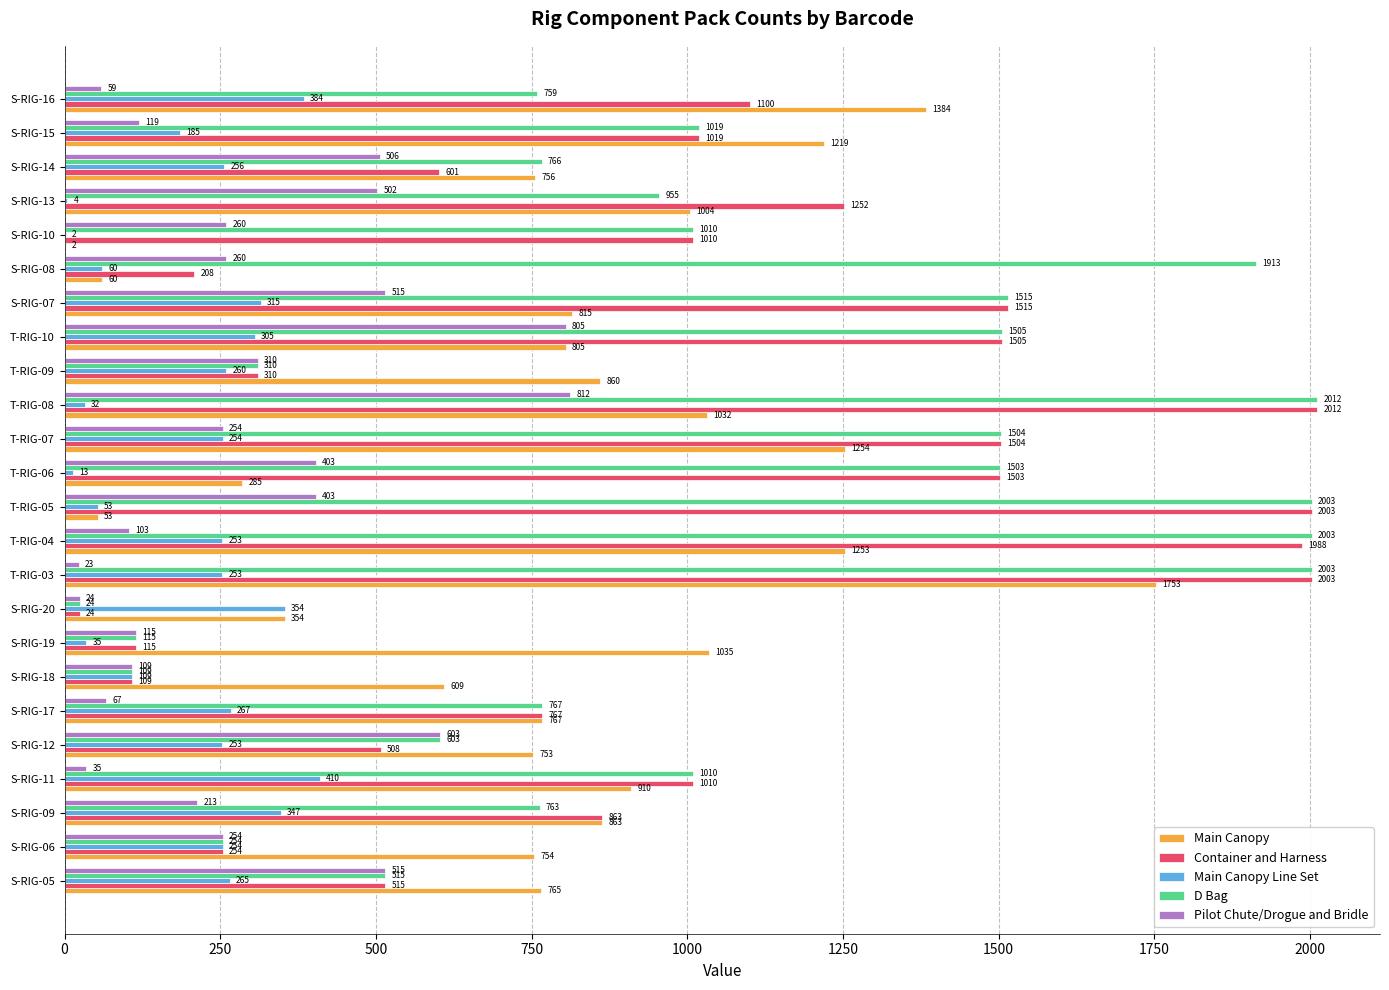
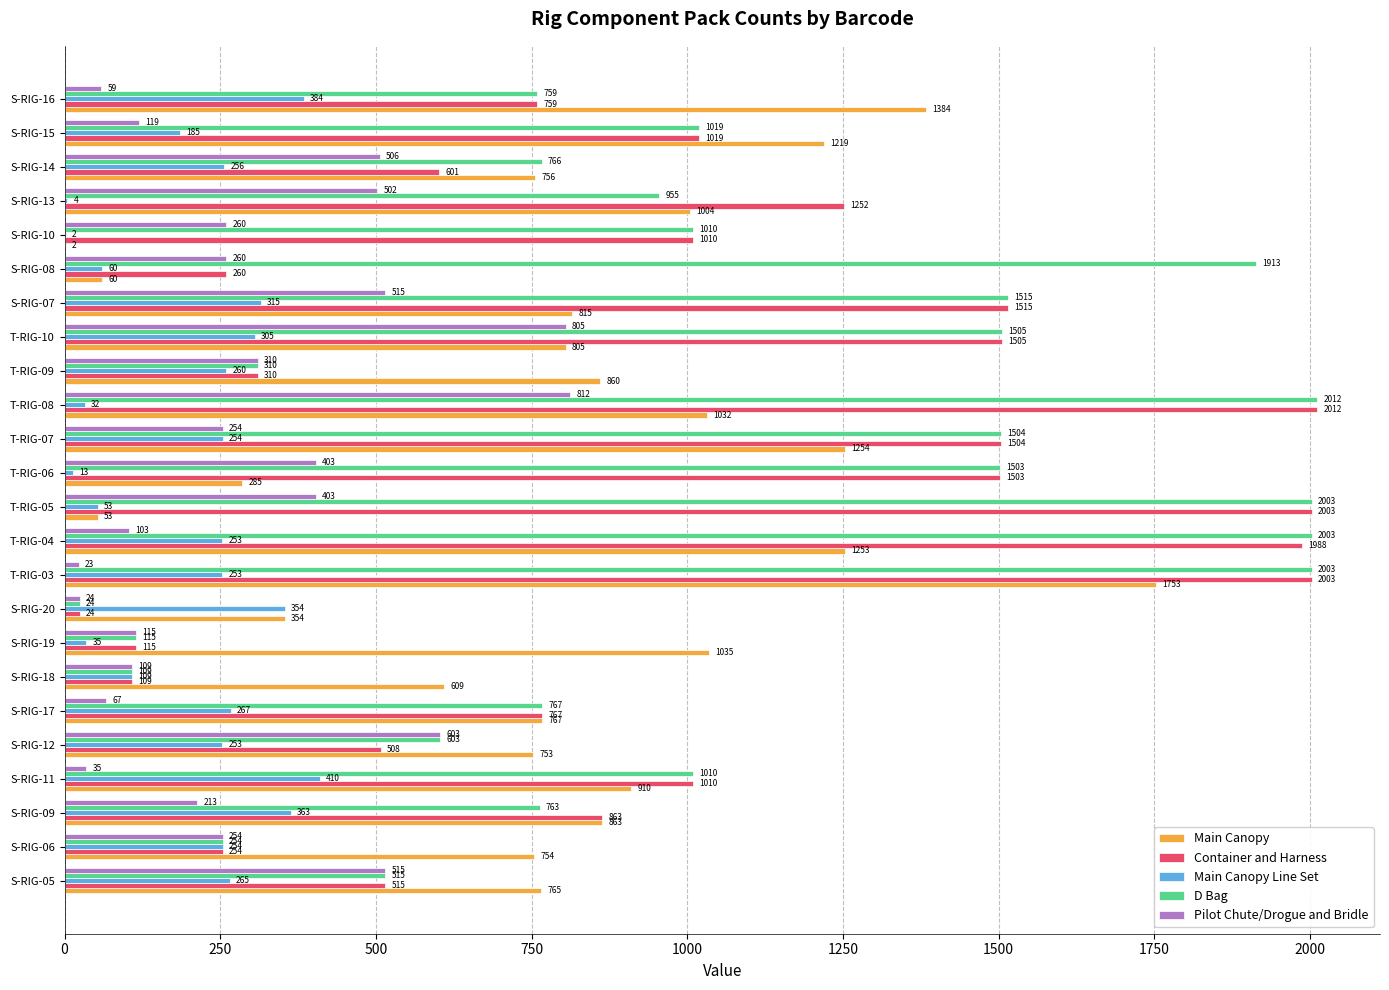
Container and Harness, S-RIG-16: 1100 -> 759
Container and Harness, S-RIG-08: 208 -> 260
Main Canopy Line Set, S-RIG-09: 347 -> 363
